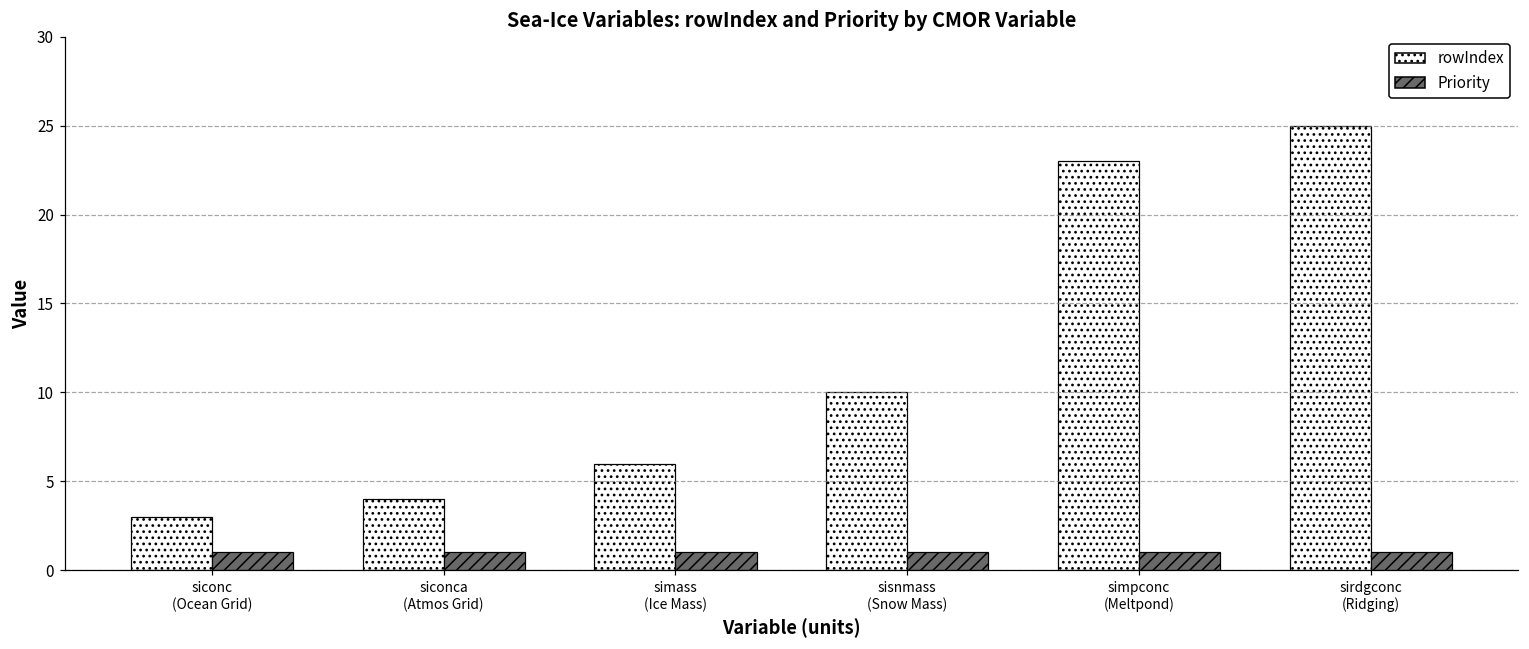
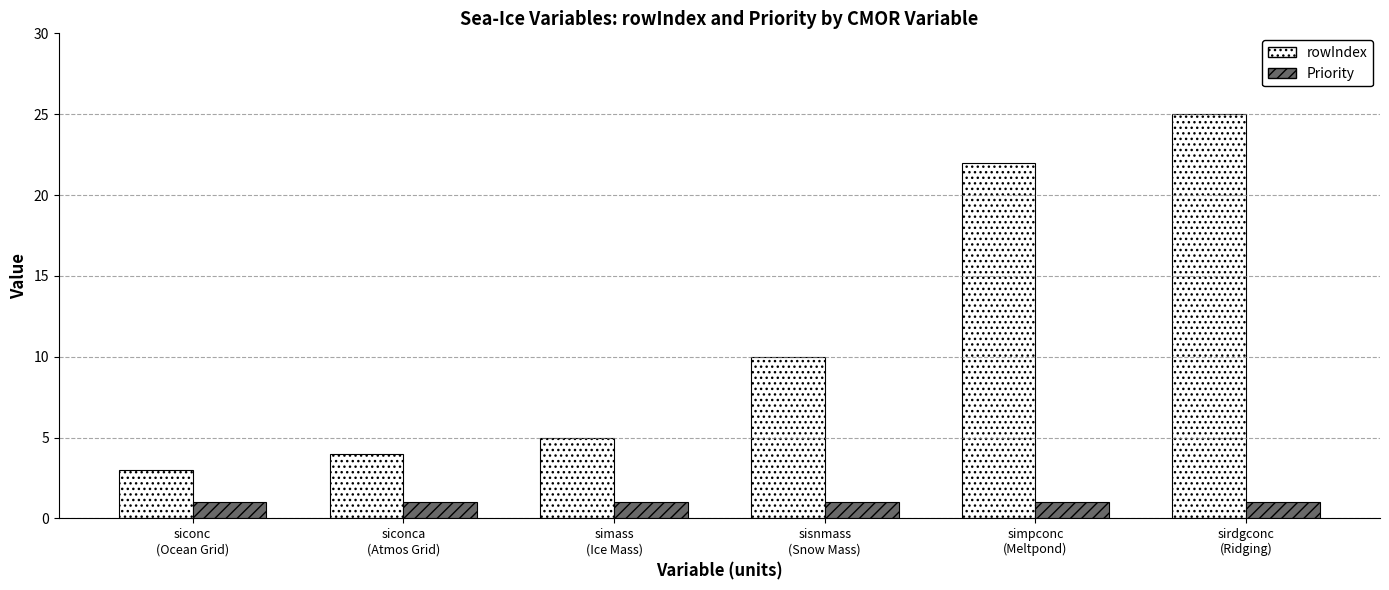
rowIndex, simass (Ice Mass): 6 -> 5
rowIndex, simpconc (Meltpond): 23 -> 22
